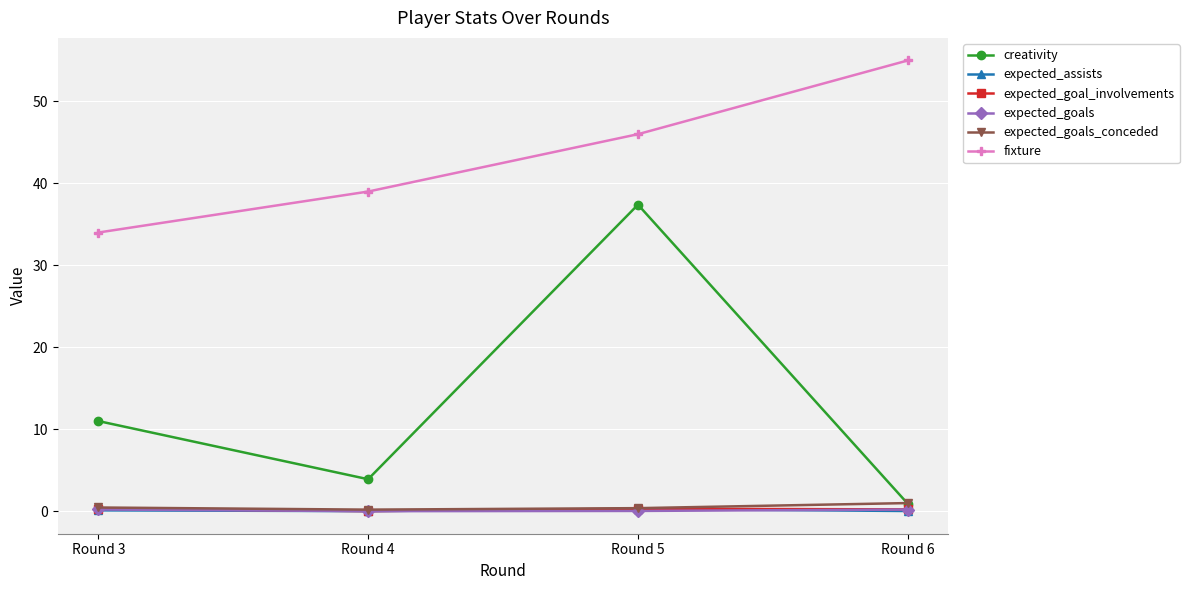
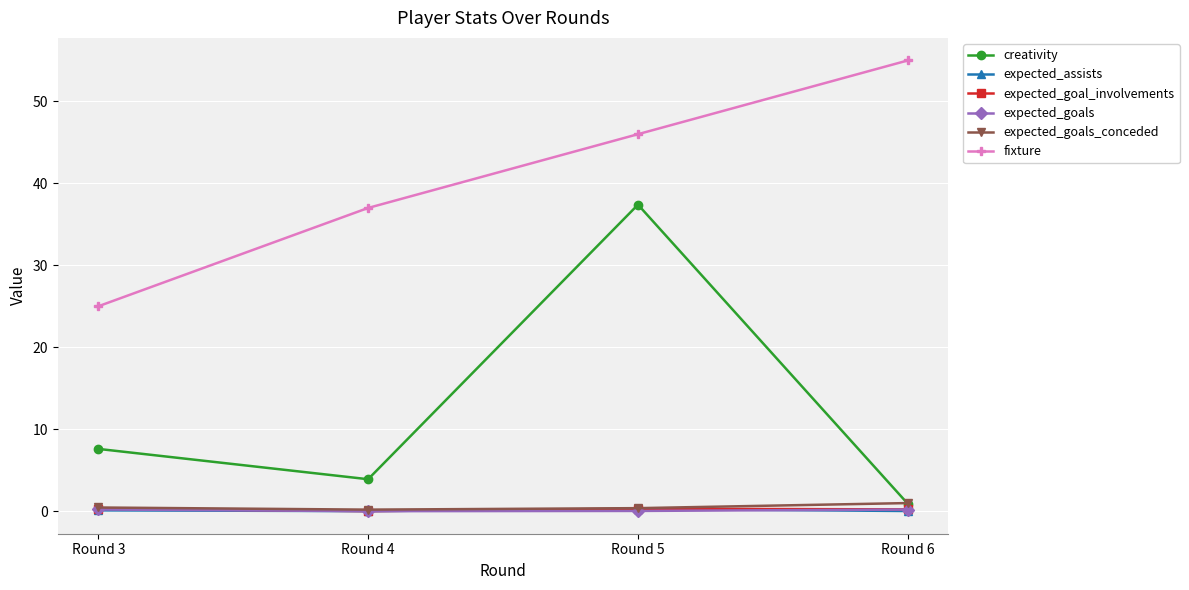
creativity, Round 3: 11 -> 8
fixture, Round 3: 34 -> 25
fixture, Round 4: 39 -> 37
